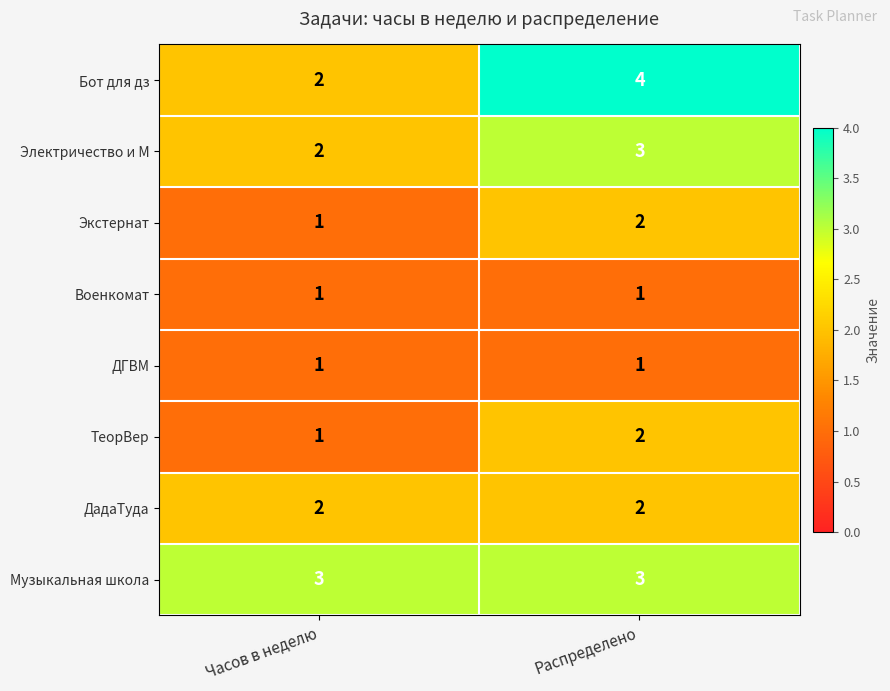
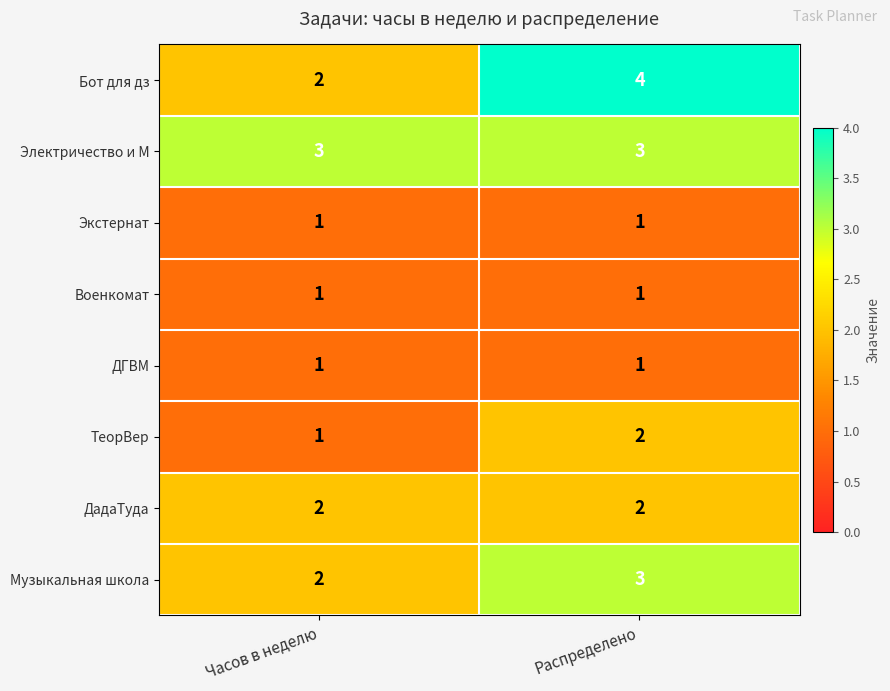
Электричество и М, Часов в неделю: 2 -> 3
Экстернат, Распределено: 2 -> 1
Музыкальная школа, Часов в неделю: 3 -> 2
